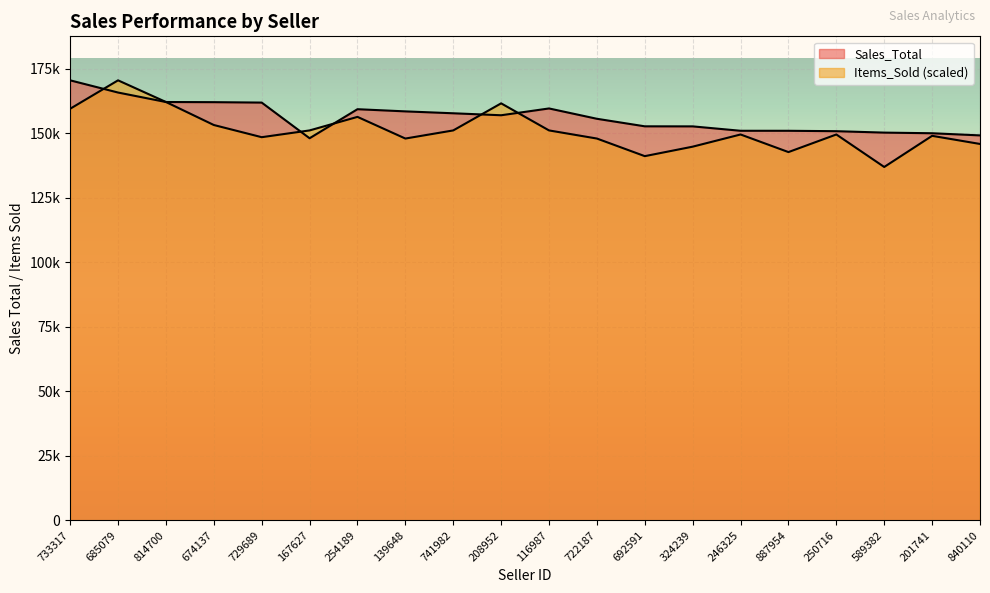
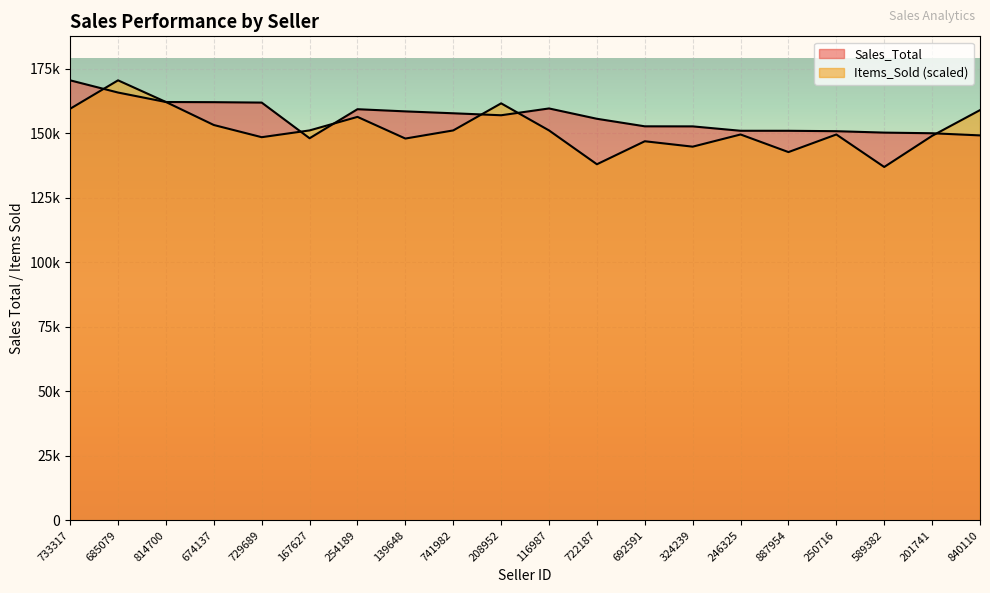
Items_Sold (scaled), 722187: 148000 -> 138000
Items_Sold (scaled), 692591: 141000 -> 147000
Items_Sold (scaled), 840110: 146000 -> 159000
